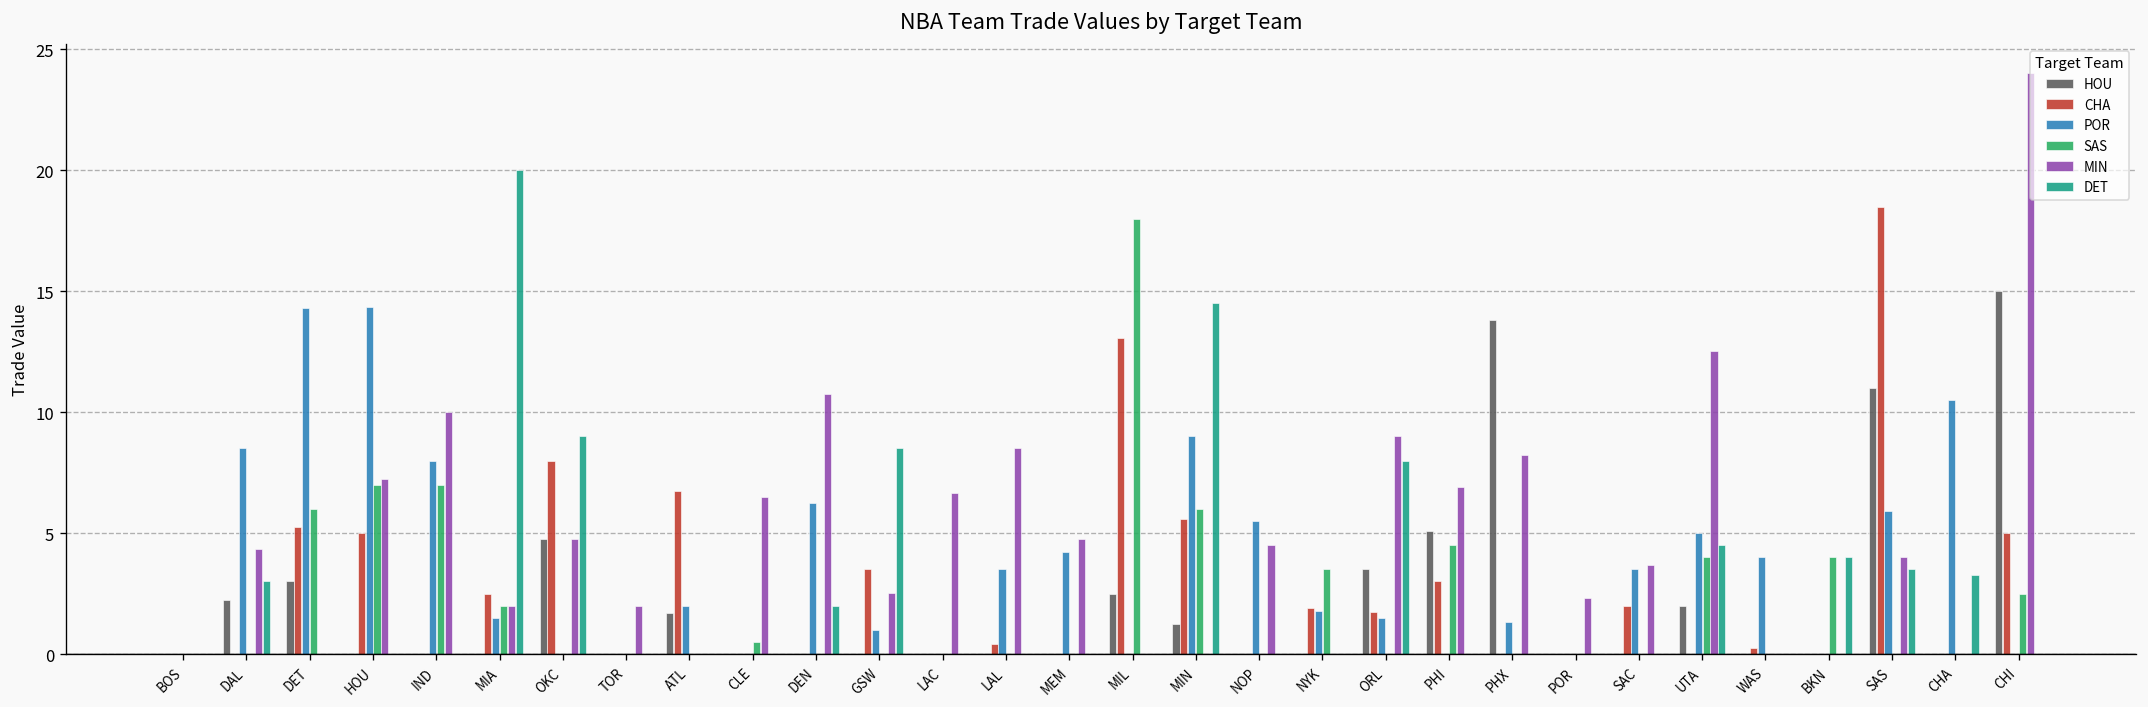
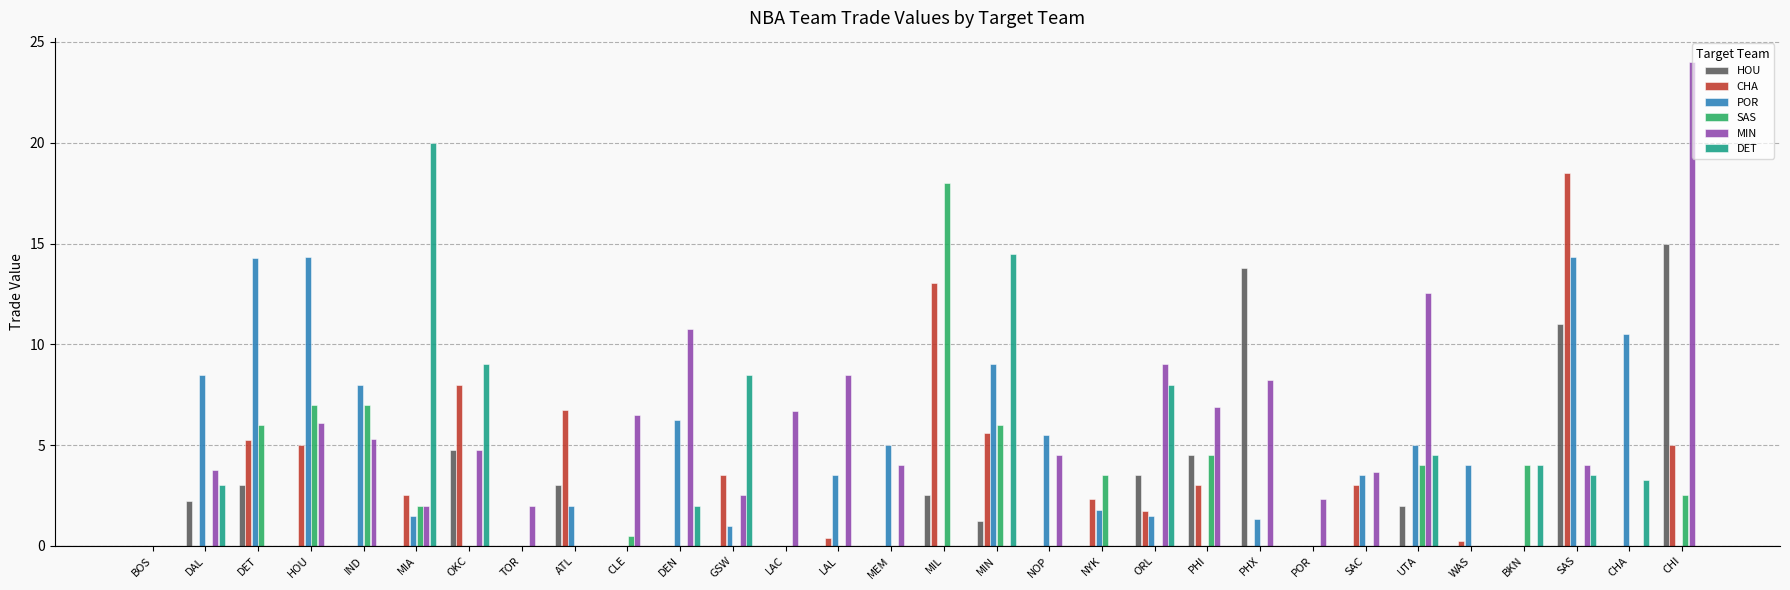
MIN, DAL: 4.3 -> 3.8
MIN, HOU: 7.3 -> 6.1
MIN, IND: 10.0 -> 5.3
HOU, ATL: 1.7 -> 3.0
POR, MEM: 4.2 -> 5.0
MIN, MEM: 4.8 -> 4.0
CHA, NYK: 1.9 -> 2.3
HOU, PHI: 5.1 -> 4.5
CHA, SAC: 2 -> 3
POR, SAS: 5.9 -> 14.3
